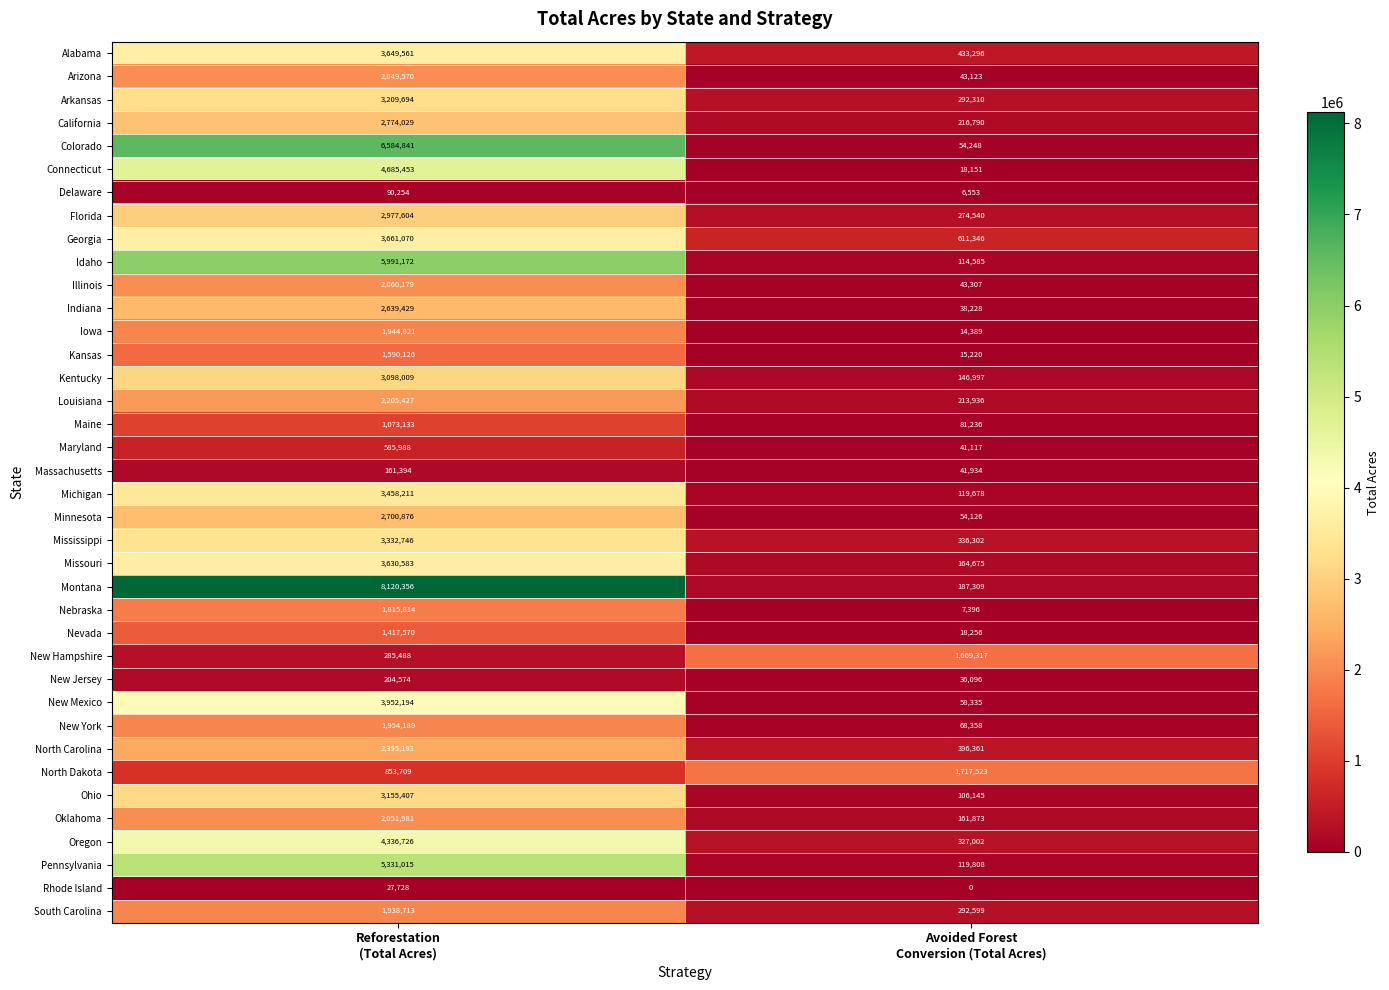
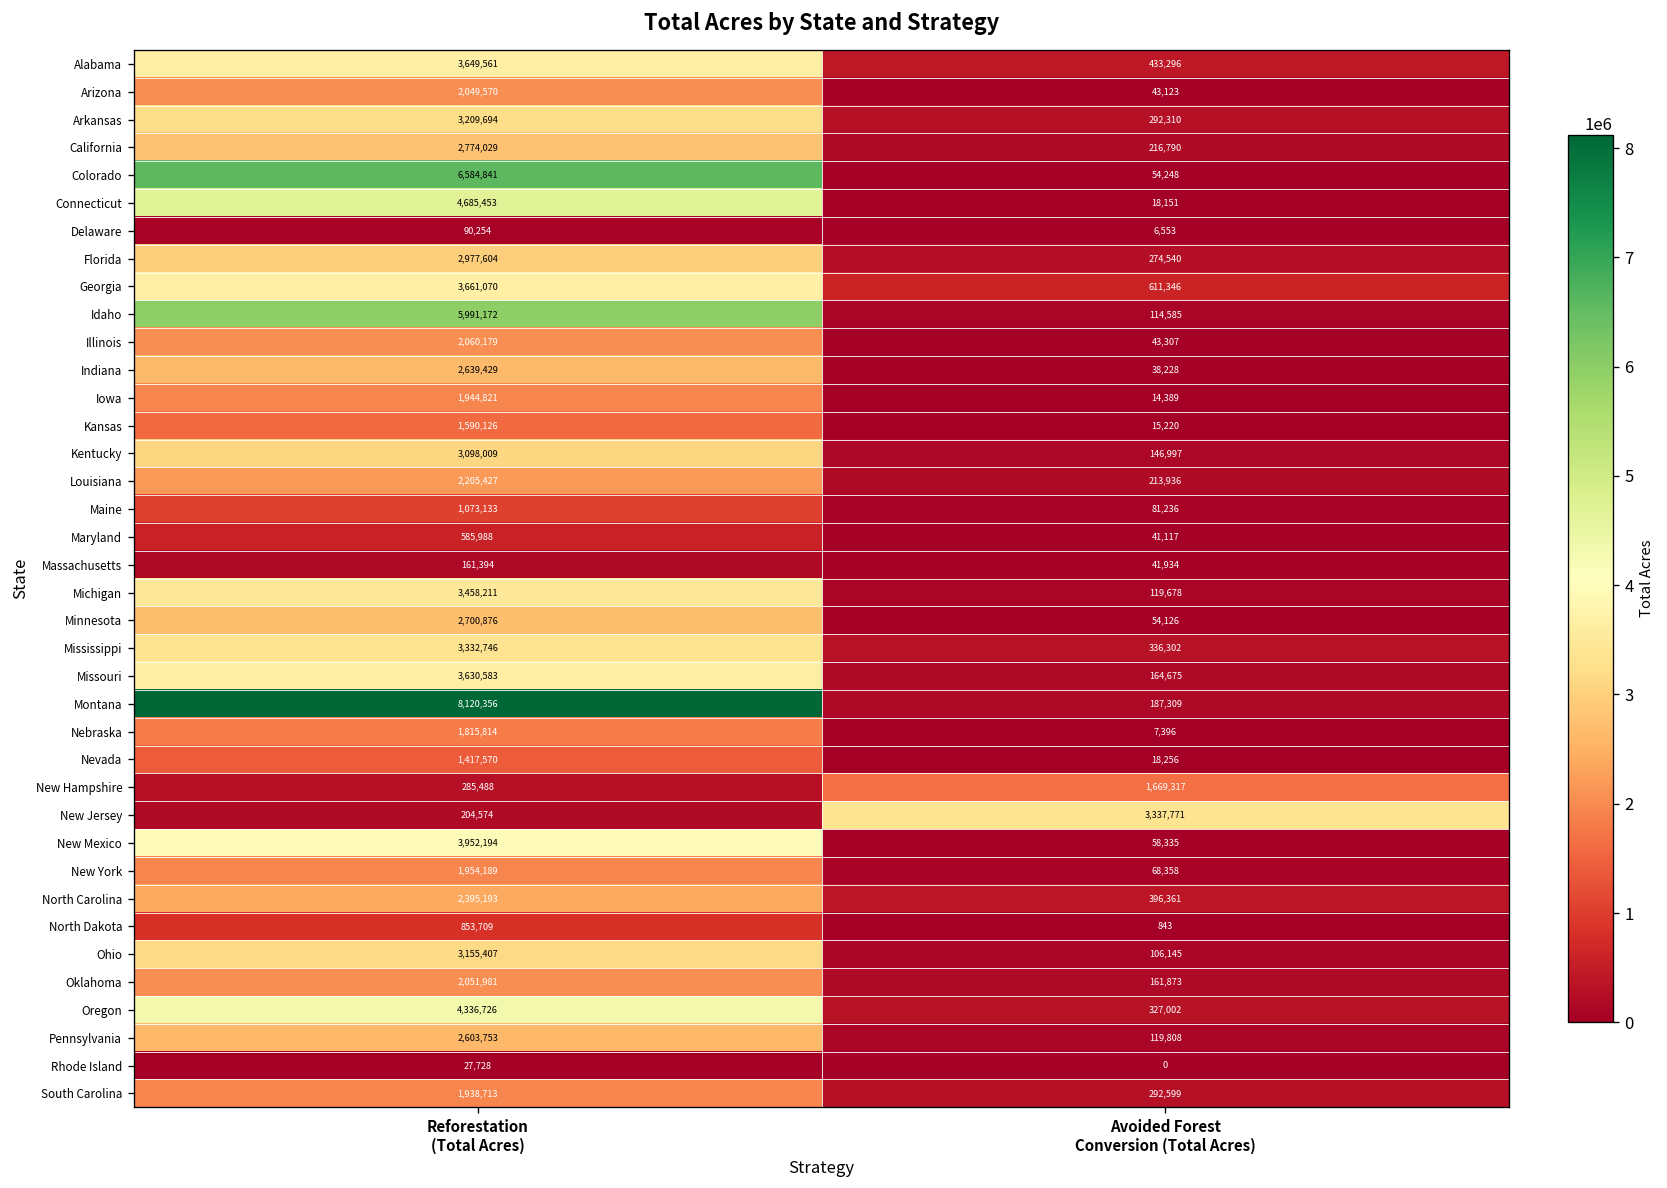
New Jersey, Avoided Forest Conversion (Total Acres): 36,096 -> 3,337,771
North Dakota, Avoided Forest Conversion (Total Acres): 1,717,523 -> 843
Pennsylvania, Reforestation (Total Acres): 5,331,015 -> 2,603,753
